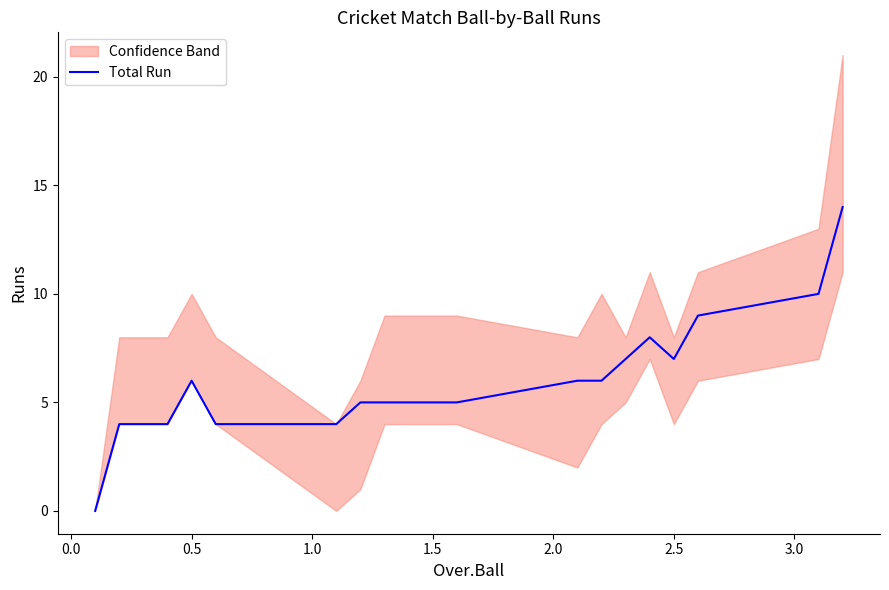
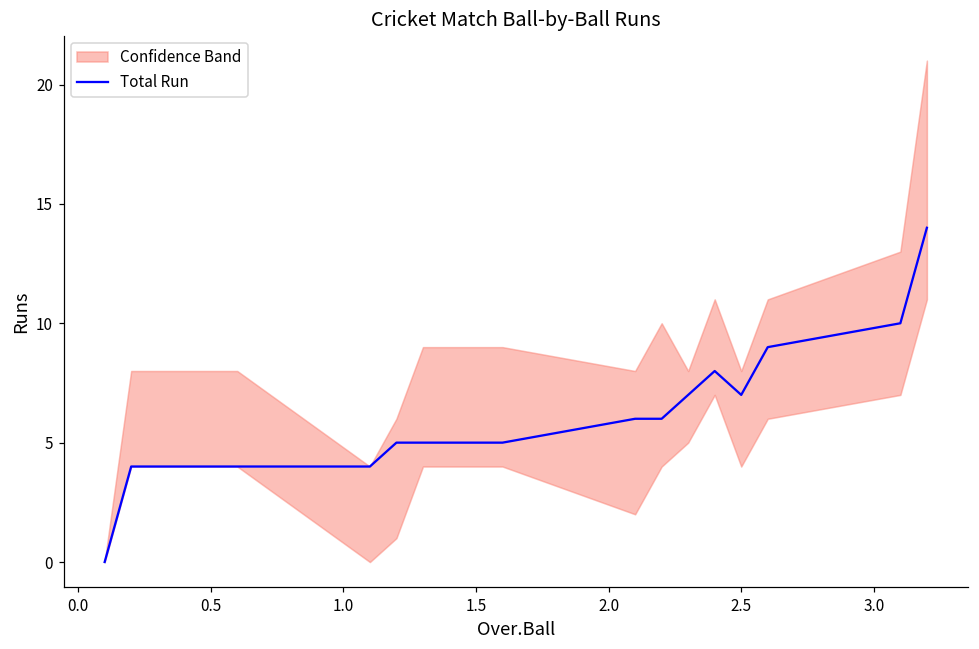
Total Run, 0.5: 6 -> 4
